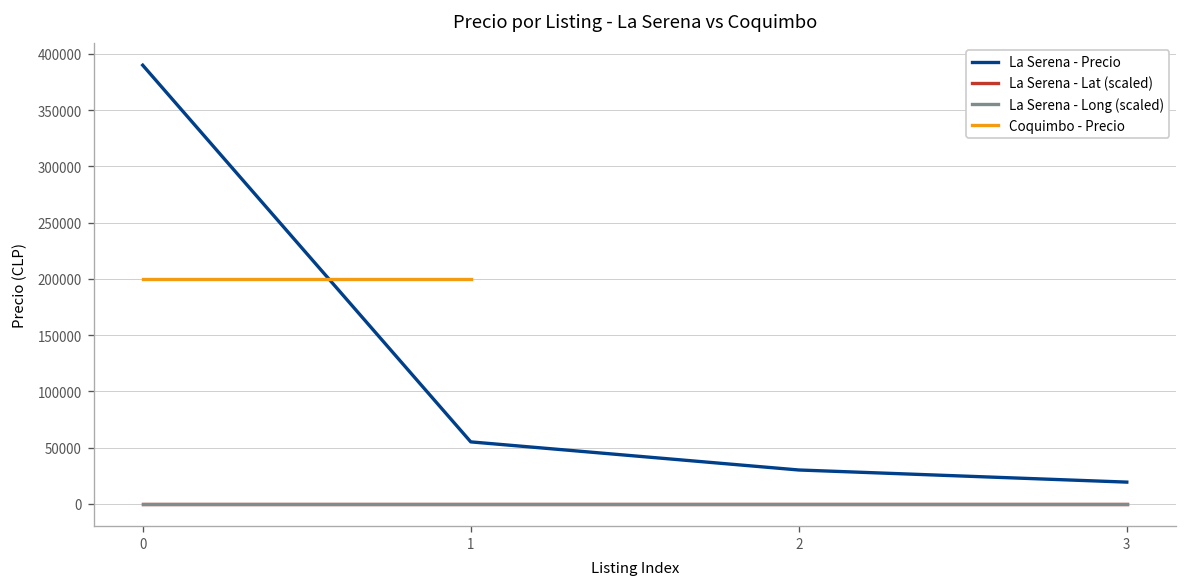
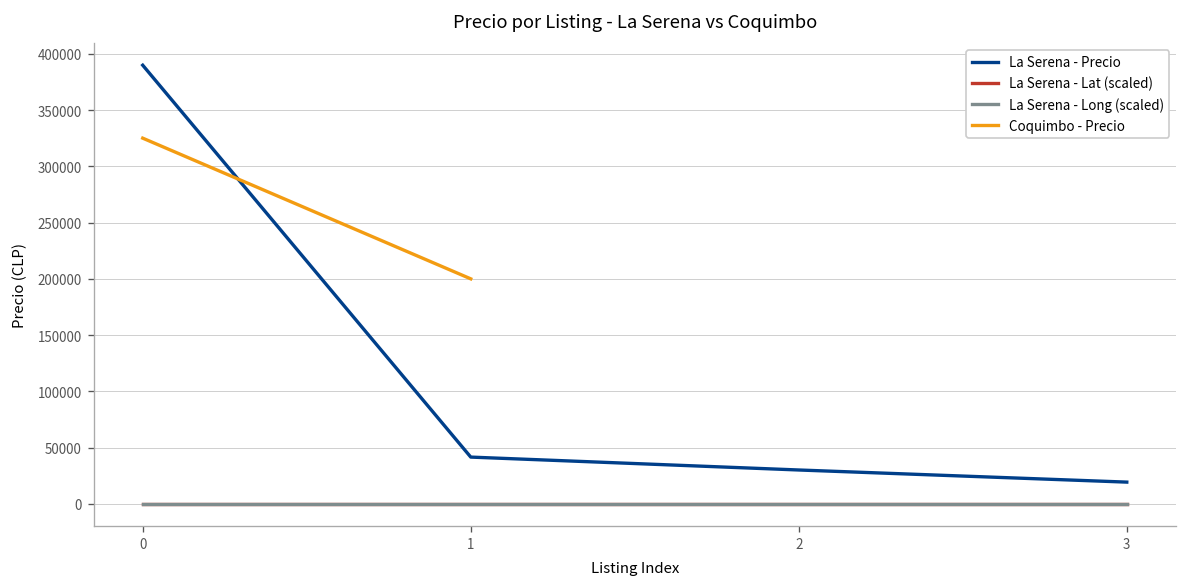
Coquimbo - Precio, 0: 200000 -> 330000
La Serena - Precio, 1: 60000 -> 40000
